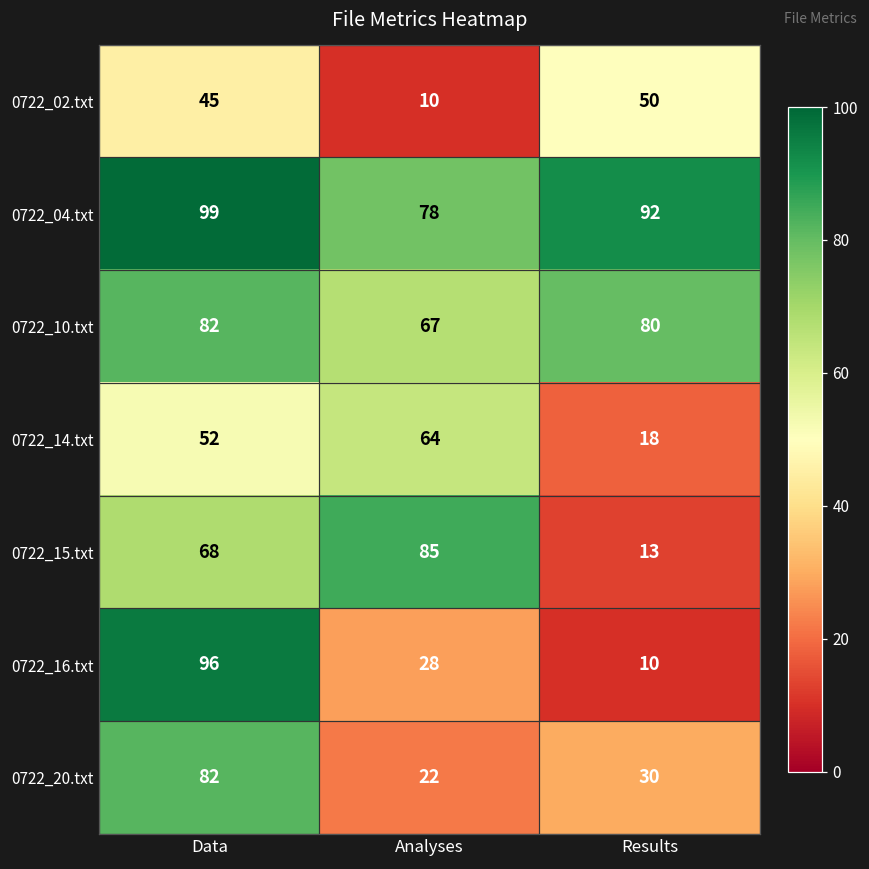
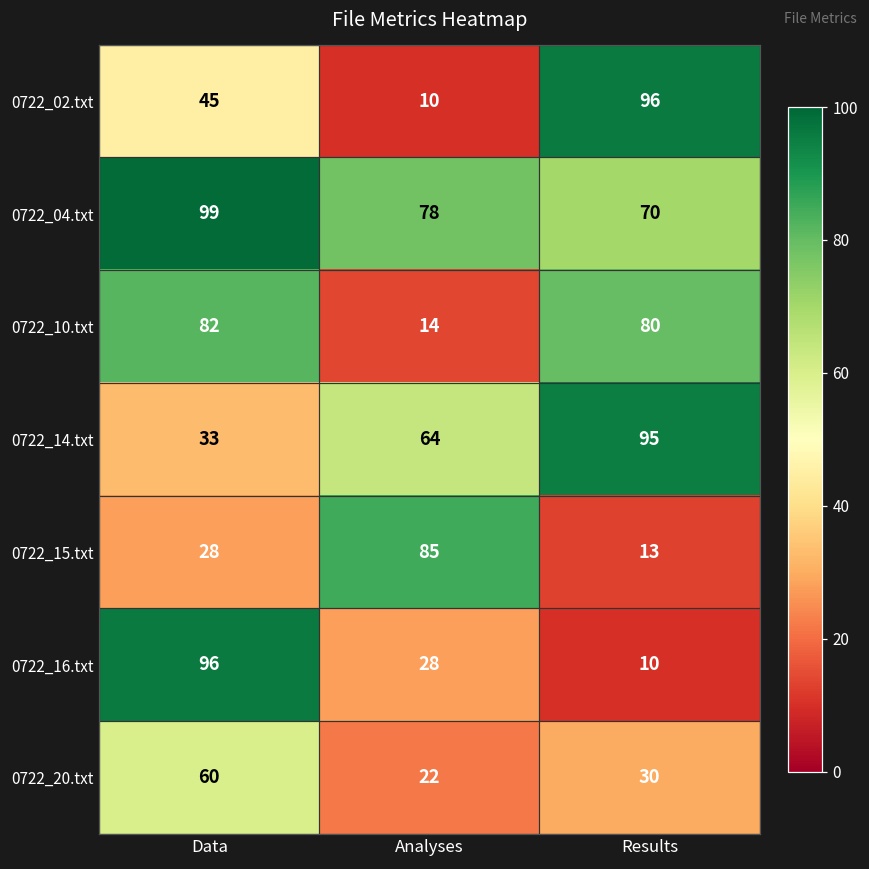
0722_02.txt, Results: 50 -> 96
0722_04.txt, Results: 92 -> 70
0722_10.txt, Analyses: 67 -> 14
0722_14.txt, Data: 52 -> 33
0722_14.txt, Results: 18 -> 95
0722_15.txt, Data: 68 -> 28
0722_20.txt, Data: 82 -> 60
